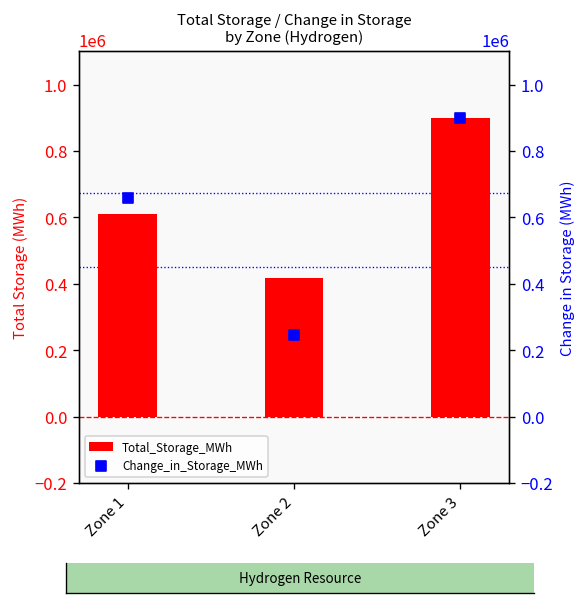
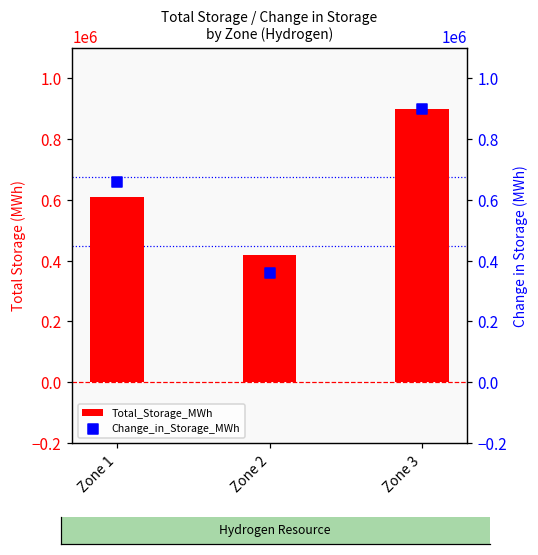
Change_in_Storage_MWh, Zone 2: 250000 -> 360000
